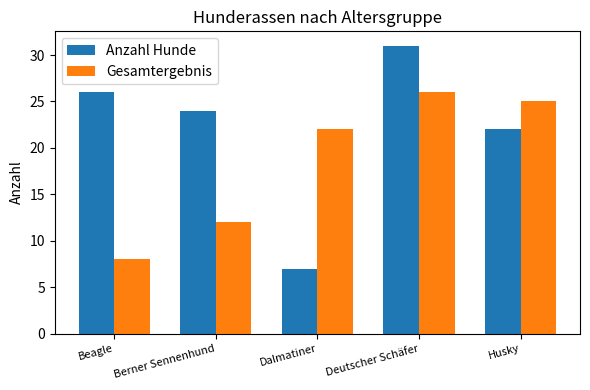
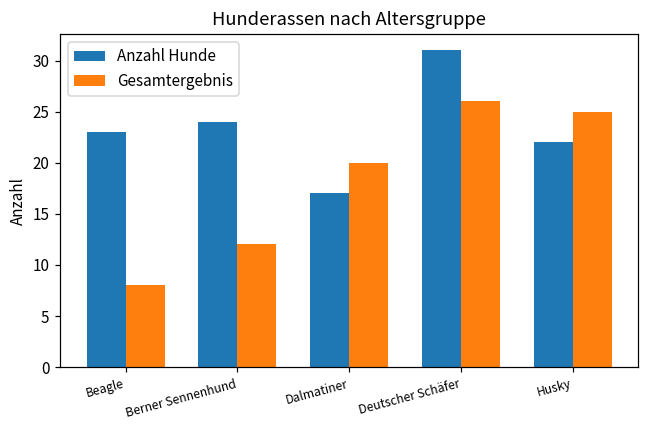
Anzahl Hunde, Beagle: 26 -> 23
Anzahl Hunde, Dalmatiner: 7 -> 17
Gesamtergebnis, Dalmatiner: 22 -> 20
